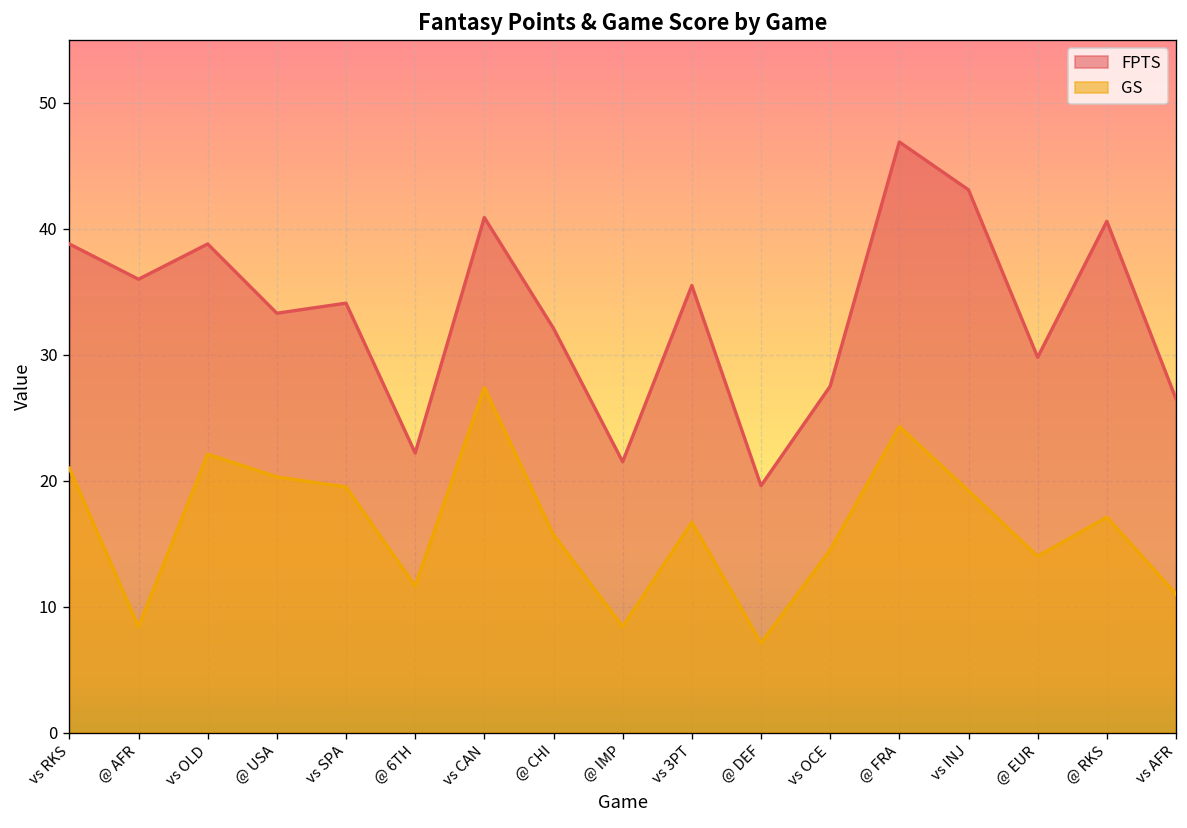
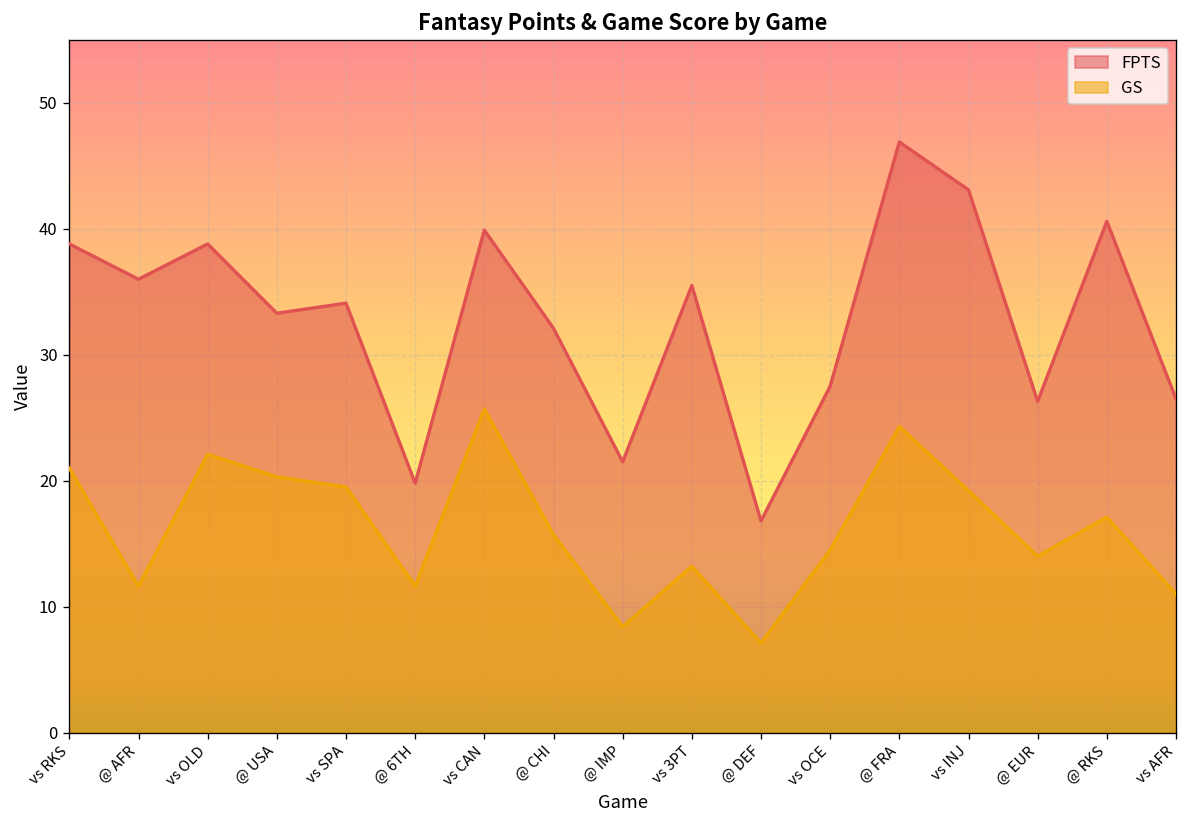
GS, @ AFR: 8.4 -> 11.6
FPTS, @ 6TH: 22.2 -> 19.8
FPTS, vs CAN: 40.9 -> 39.9
GS, vs CAN: 27.4 -> 25.7
GS, vs 3PT: 16.7 -> 13.2
FPTS, @ DEF: 19.6 -> 16.8
FPTS, @ EUR: 29.8 -> 26.3
